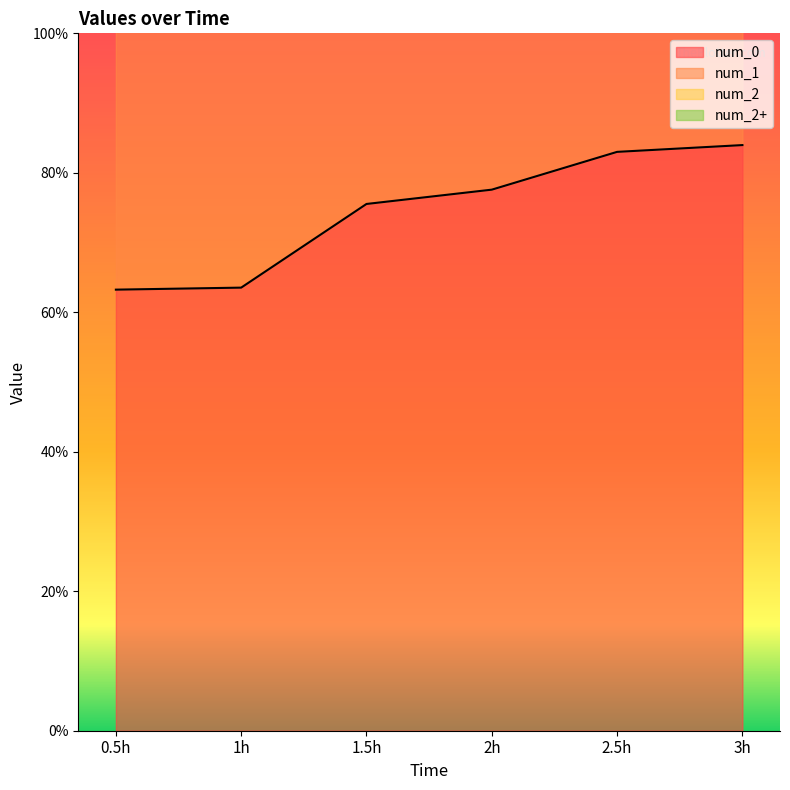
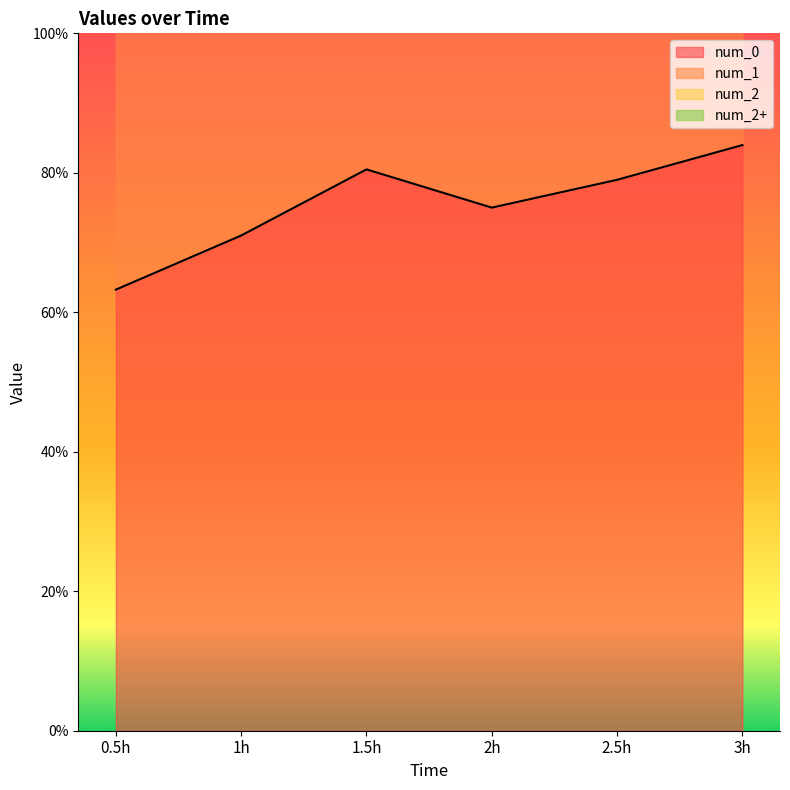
num_0, 1h: 64% -> 71%
num_0, 1.5h: 76% -> 80%
num_0, 2h: 78% -> 75%
num_0, 2.5h: 83% -> 79%
